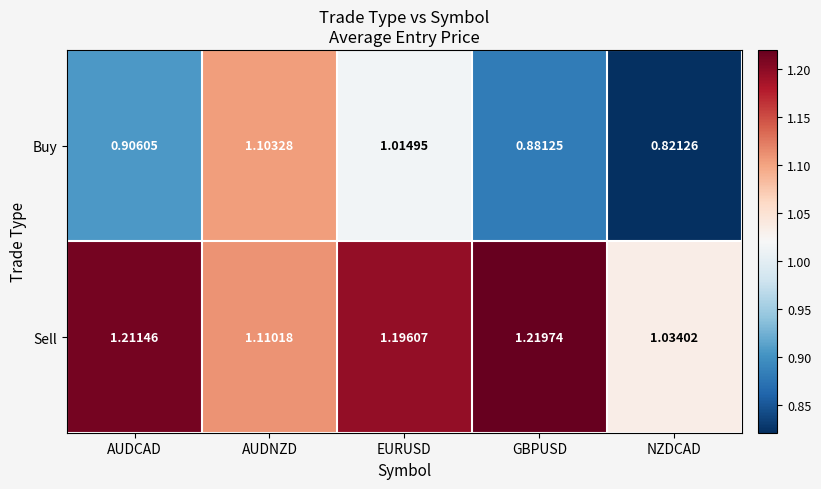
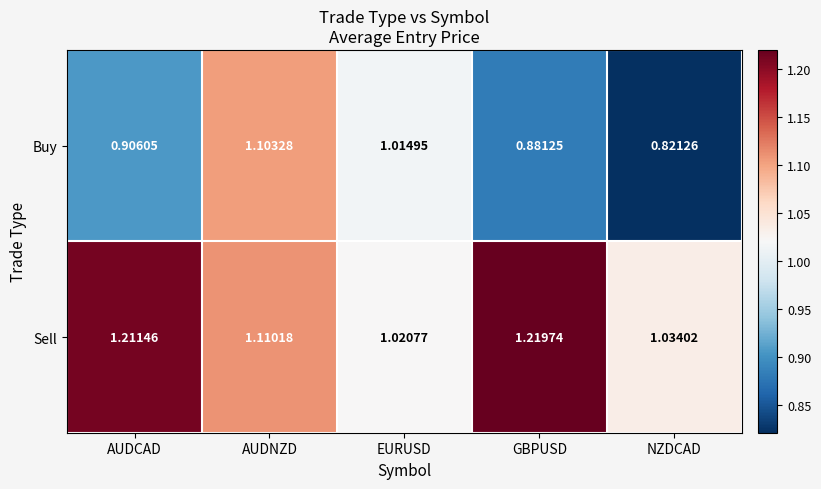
Sell, EURUSD: 1.19607 -> 1.02077
